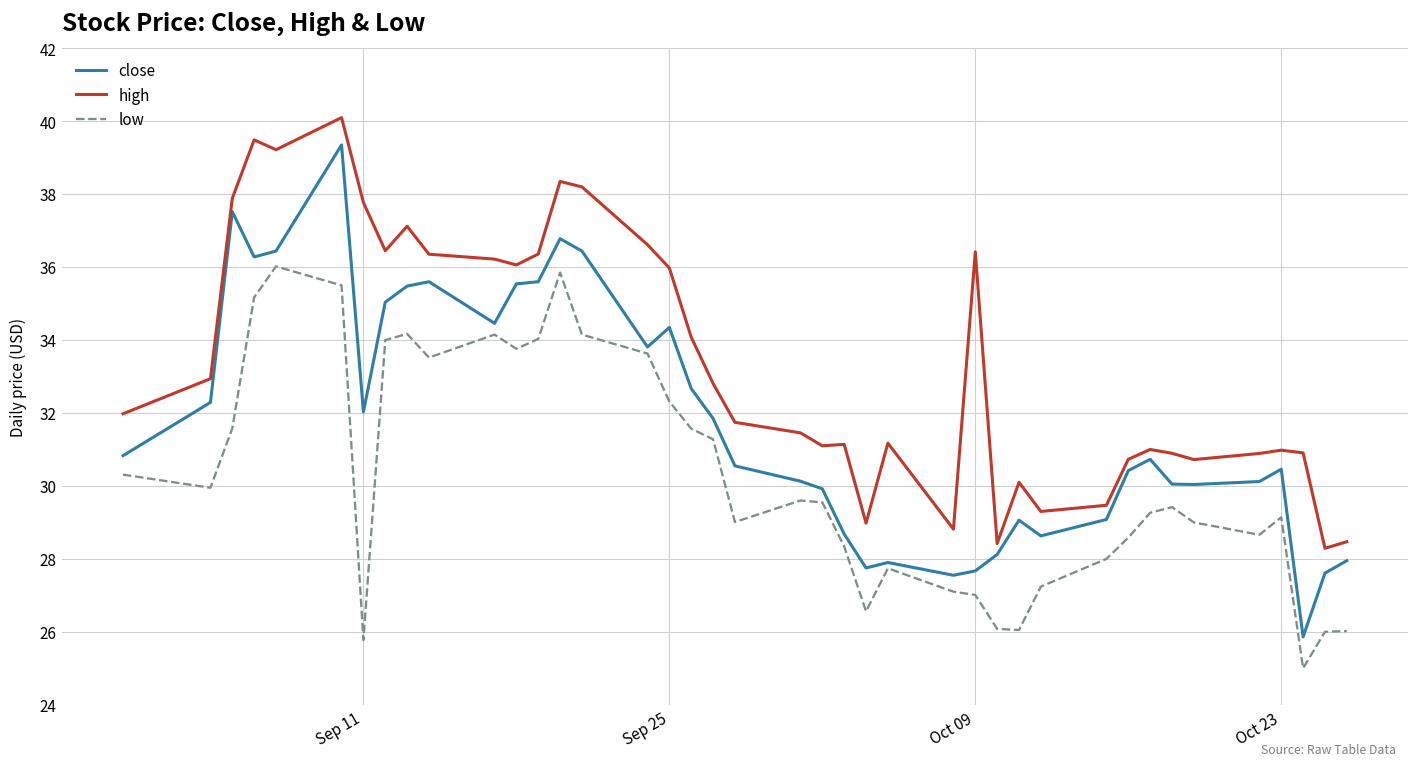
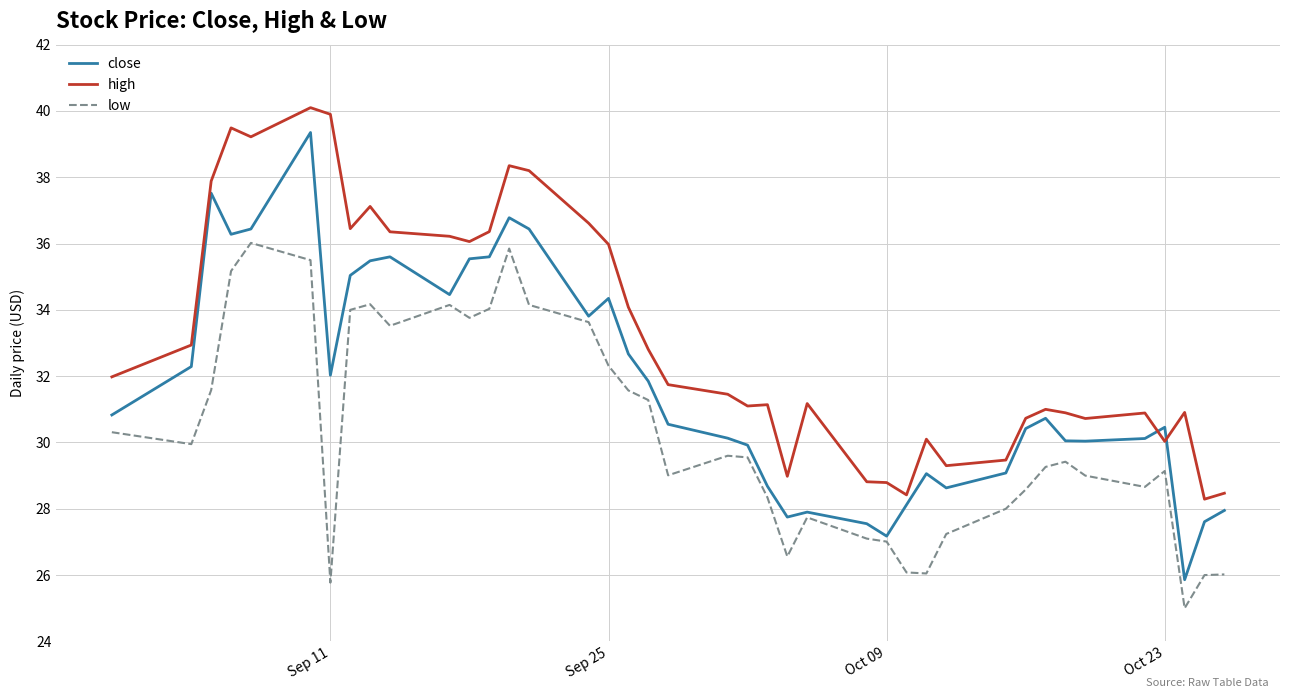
high, Sep 11: 37.8 -> 39.9
close, Oct 09: 27.7 -> 27.2
high, Oct 09: 36.4 -> 28.8
high, Oct 23: 31.0 -> 30.0
